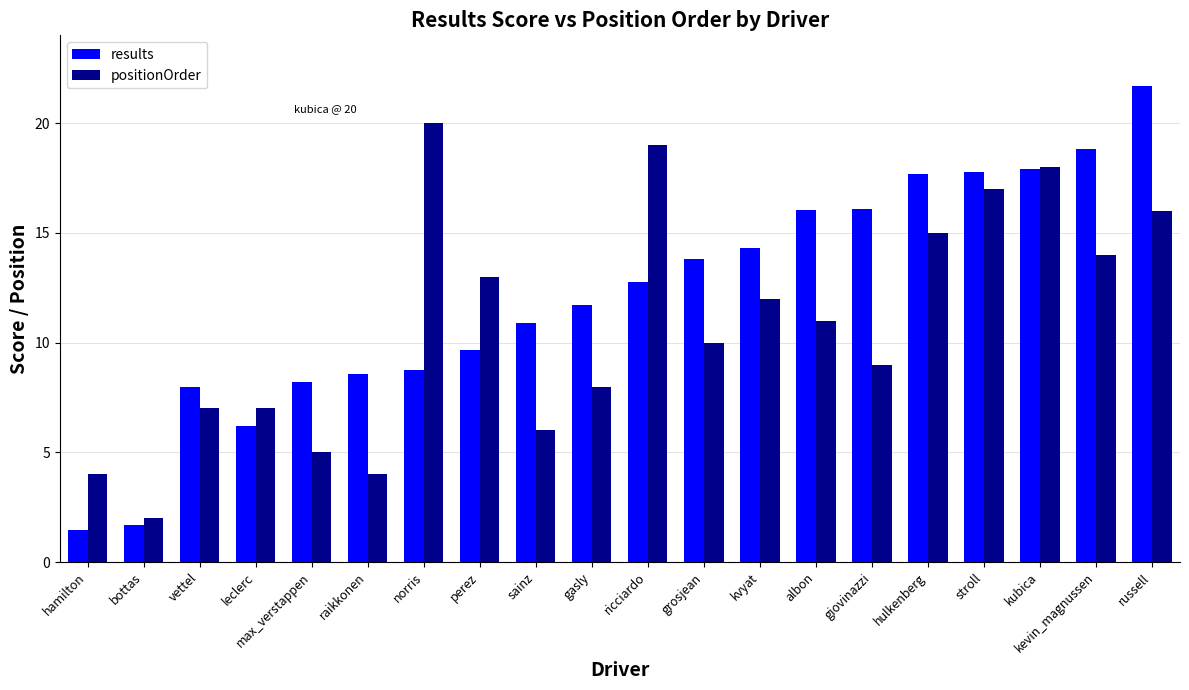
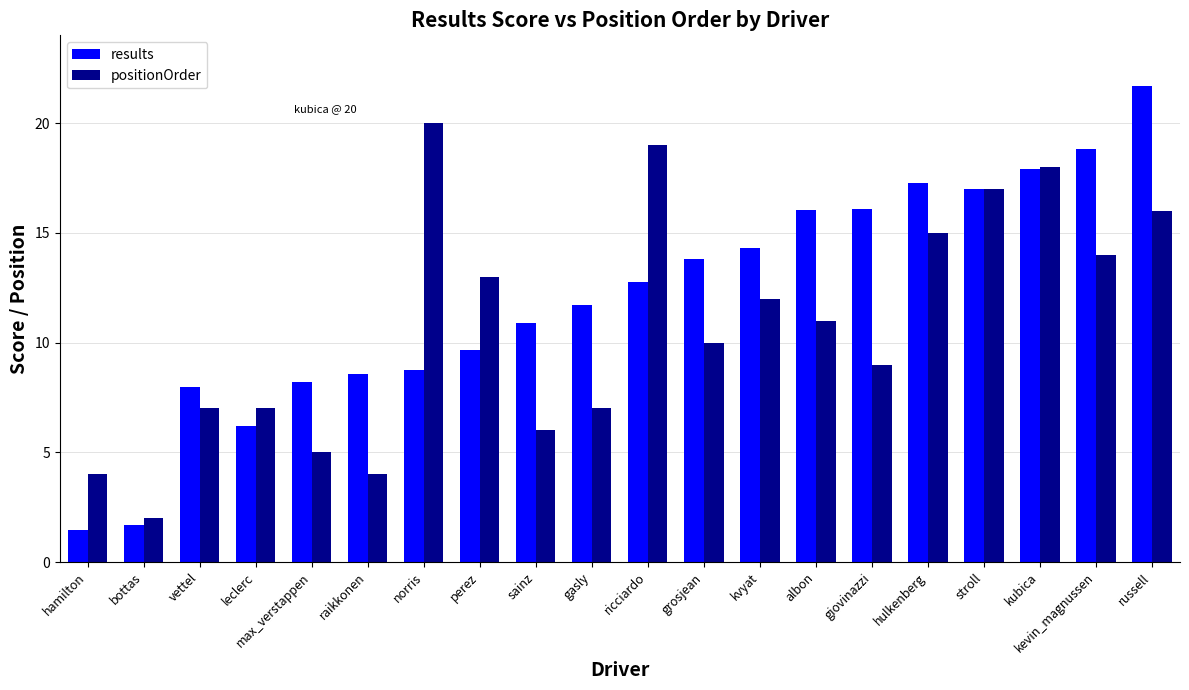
positionOrder, gasly: 8 -> 7
results, hulkenberg: 17.7 -> 17.3
results, stroll: 17.8 -> 17.0
